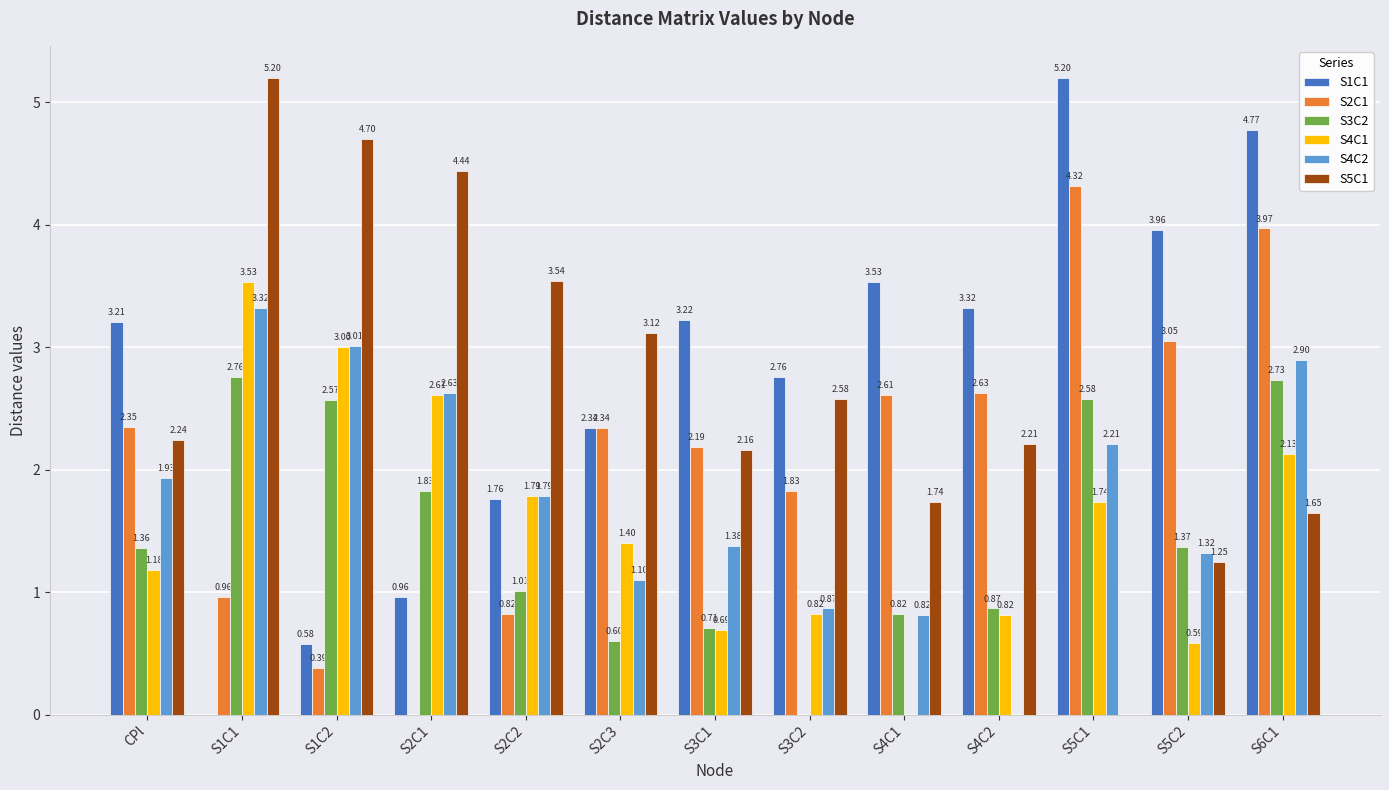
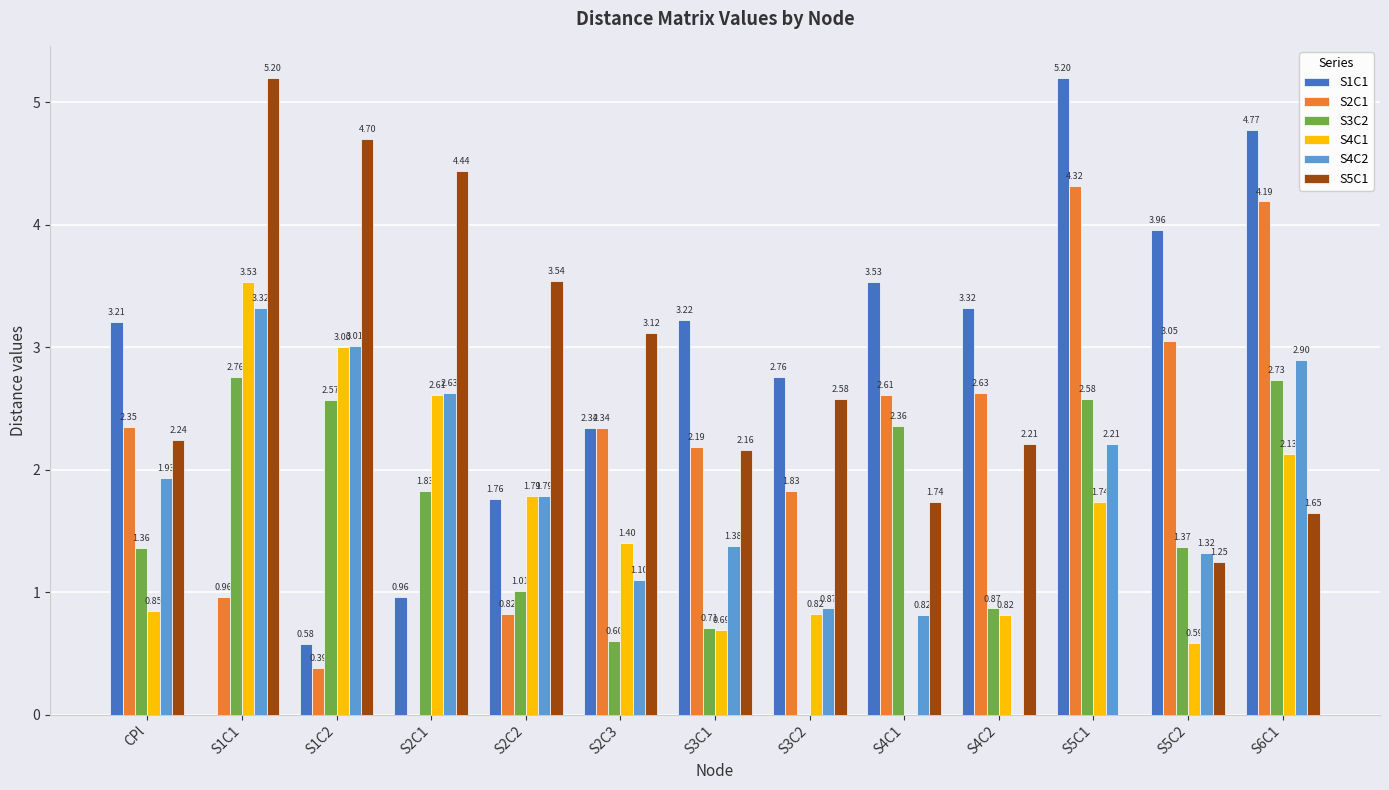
S4C1, CPl: 1.18 -> 0.85
S3C2, S4C1: 0.82 -> 2.36
S2C1, S6C1: 3.97 -> 4.19
